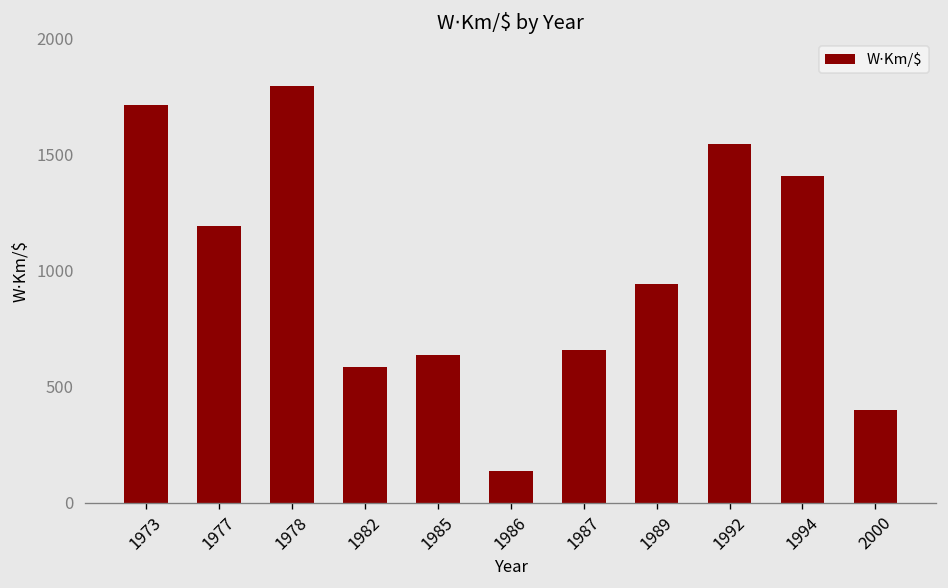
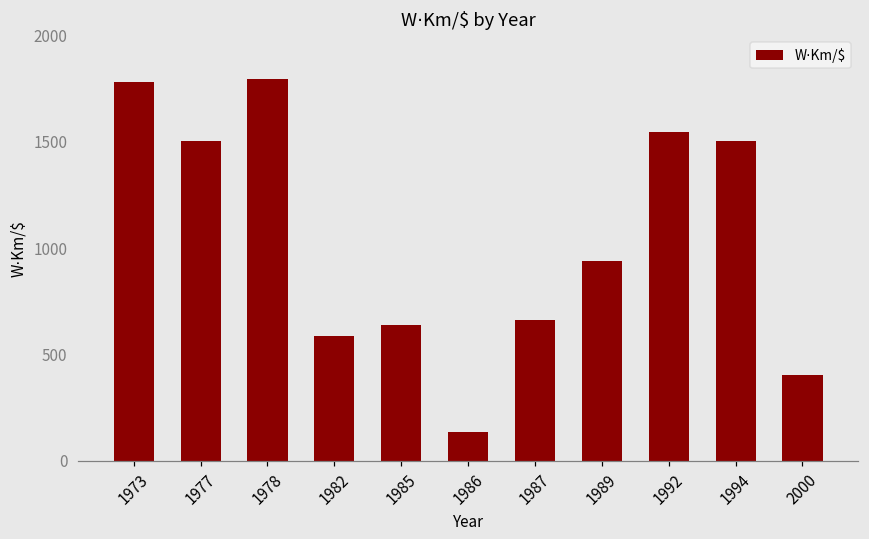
1973: 1720 -> 1780
1977: 1190 -> 1500
1994: 1410 -> 1500
